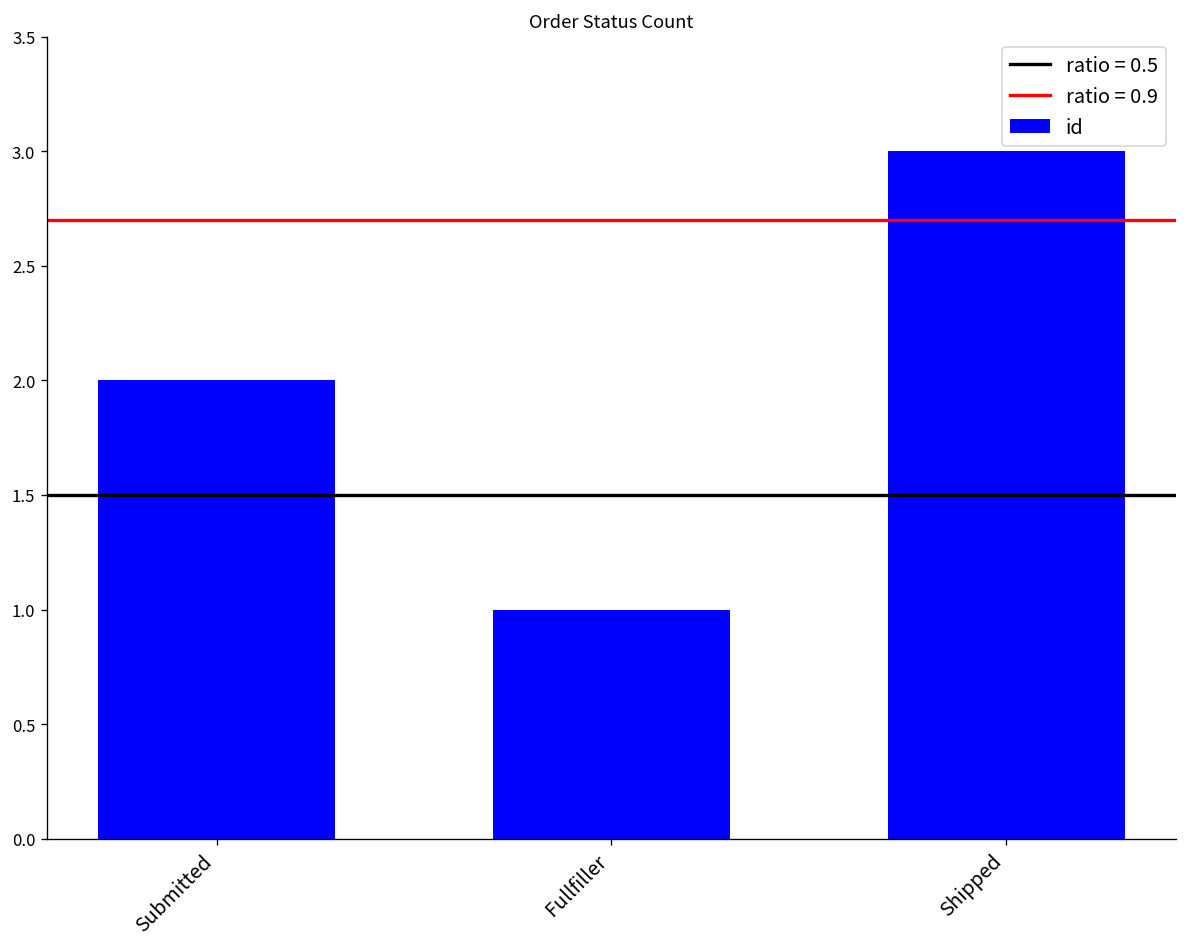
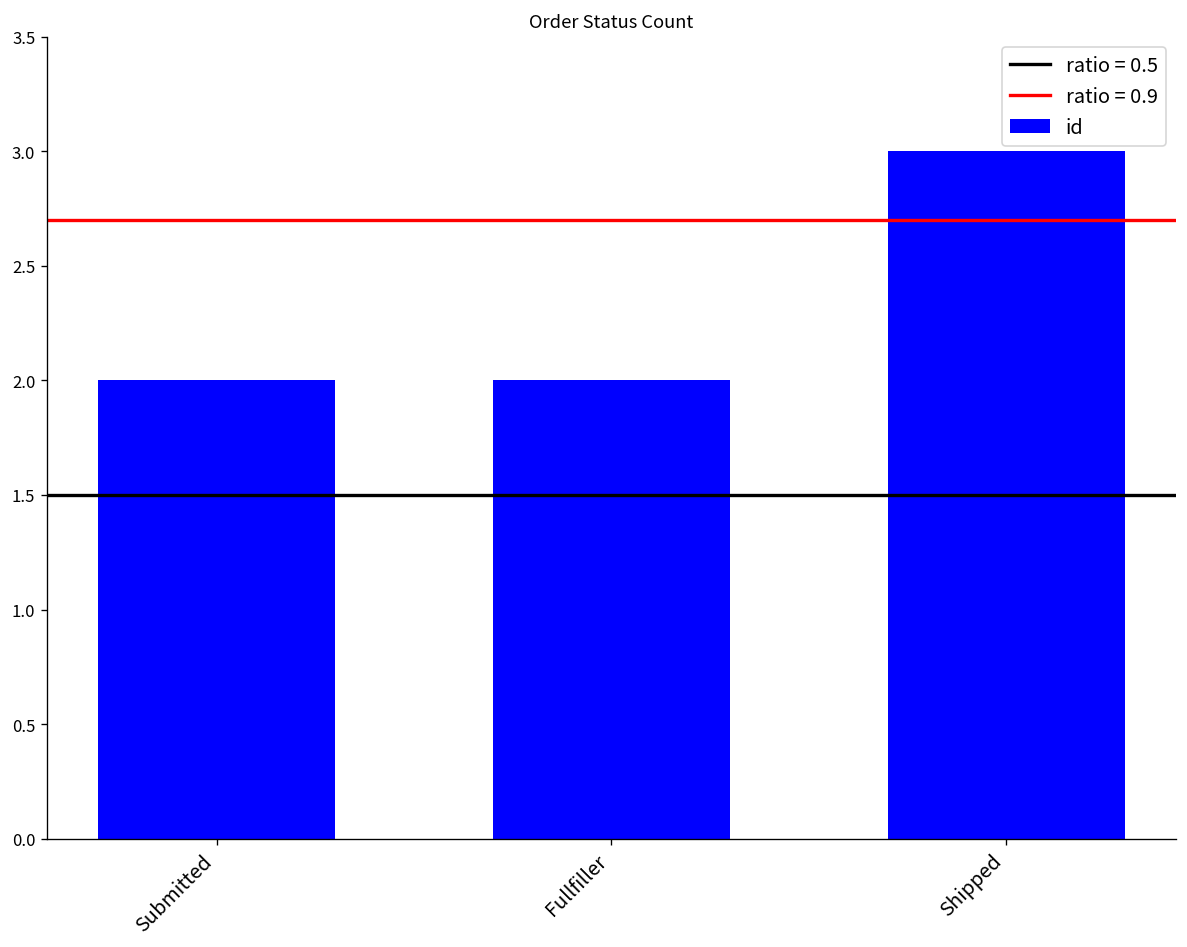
Fullfiller: 1 -> 2
